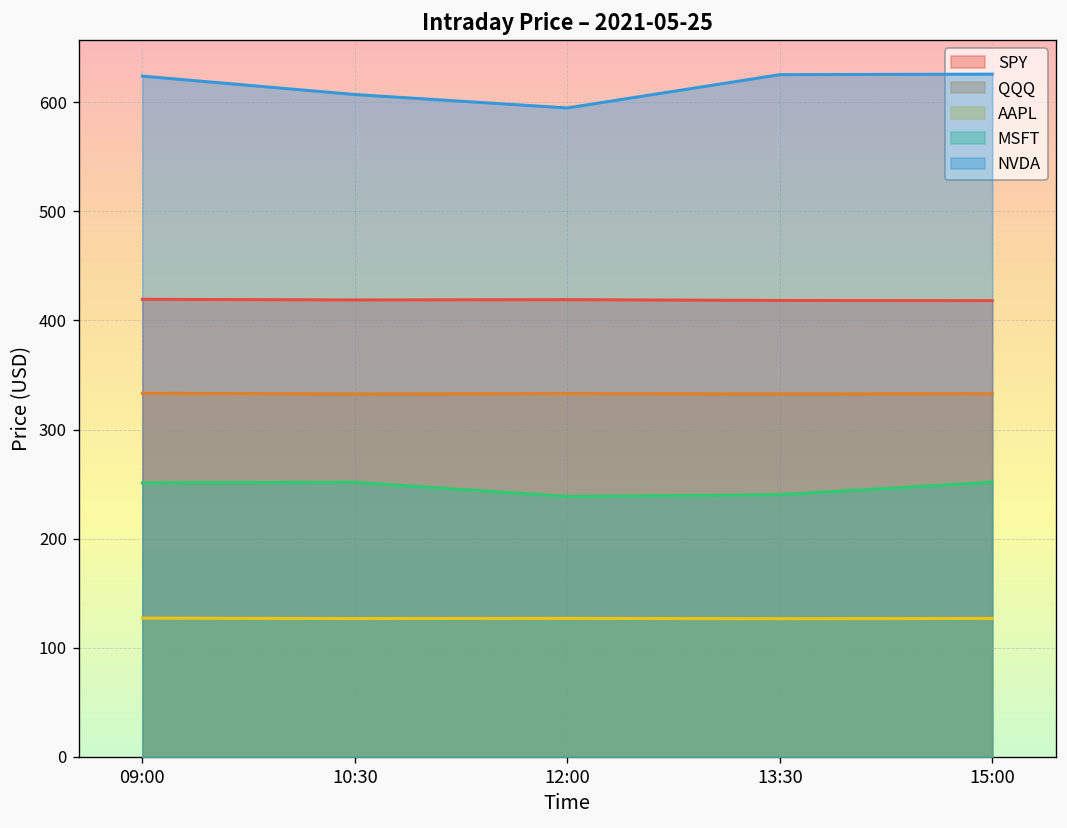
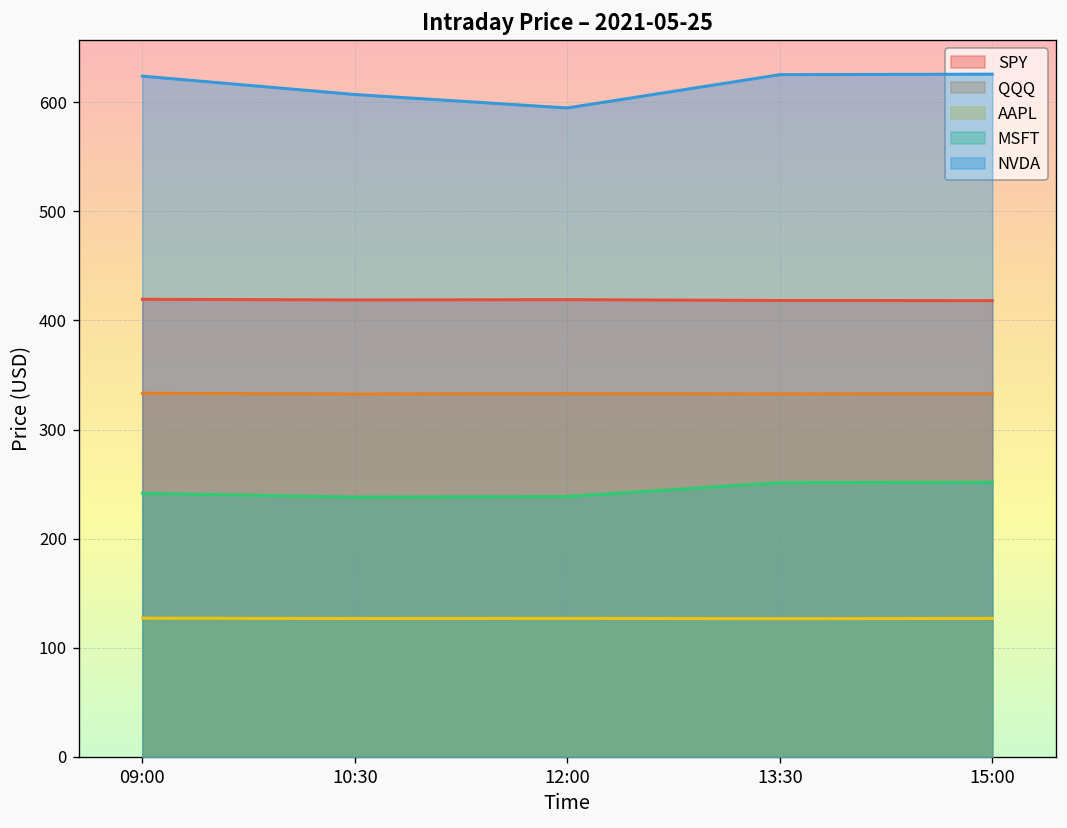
MSFT, 09:00: 250 -> 240
MSFT, 10:30: 250 -> 240
MSFT, 13:30: 240 -> 250
